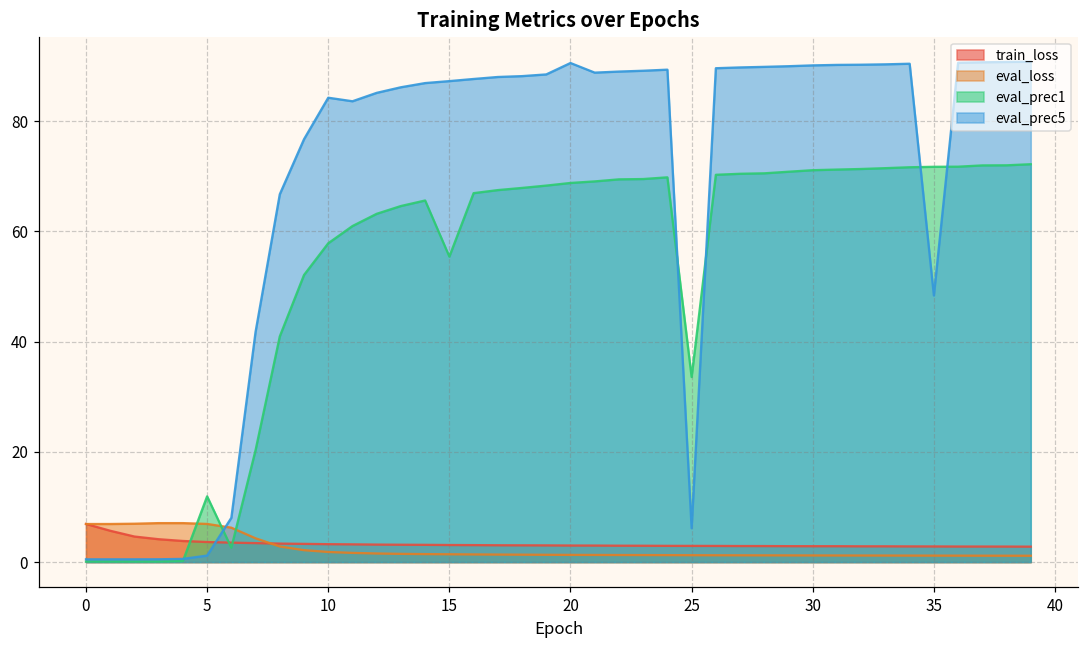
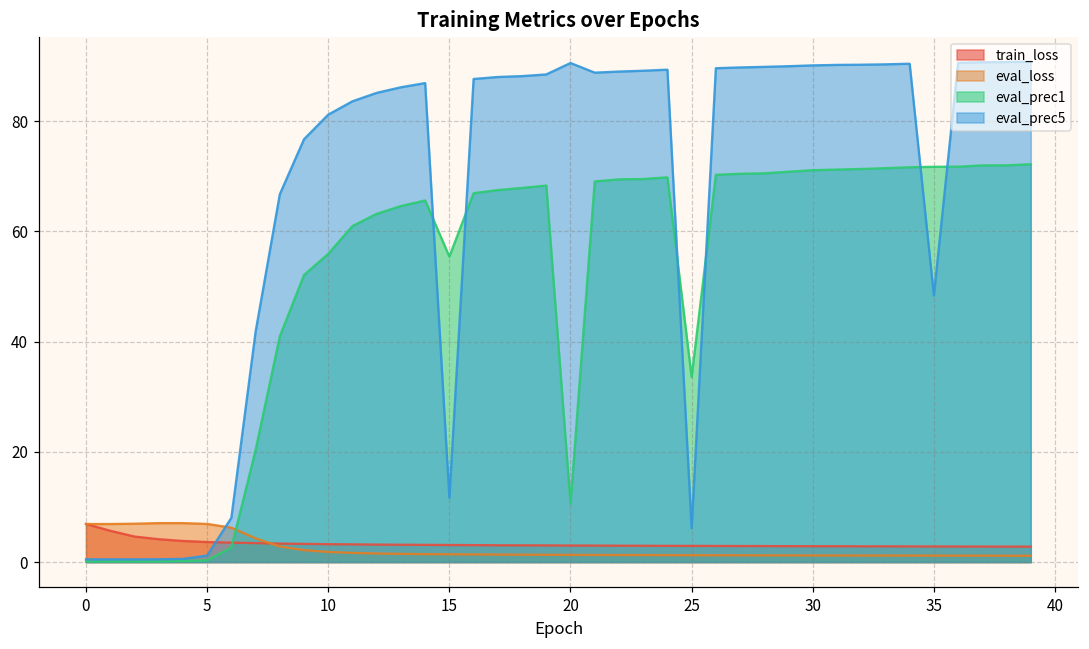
eval_prec1, 5: 12 -> 0
eval_prec1, 10: 58 -> 56
eval_prec5, 10: 84 -> 81
eval_prec5, 15: 87 -> 12
eval_prec1, 20: 69 -> 11
